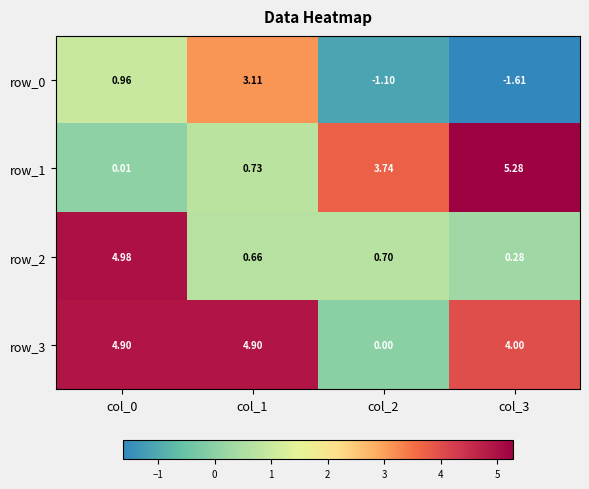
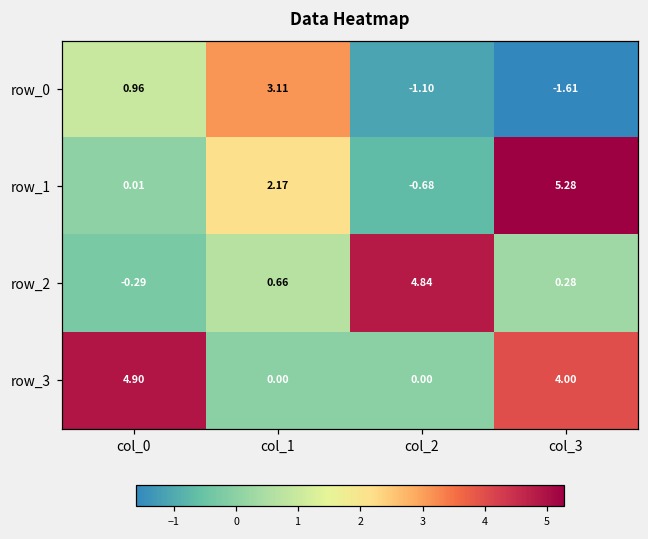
row_1, col_1: 0.73 -> 2.17
row_1, col_2: 3.74 -> -0.68
row_2, col_0: 4.98 -> -0.29
row_2, col_2: 0.70 -> 4.84
row_3, col_1: 4.90 -> 0.00
